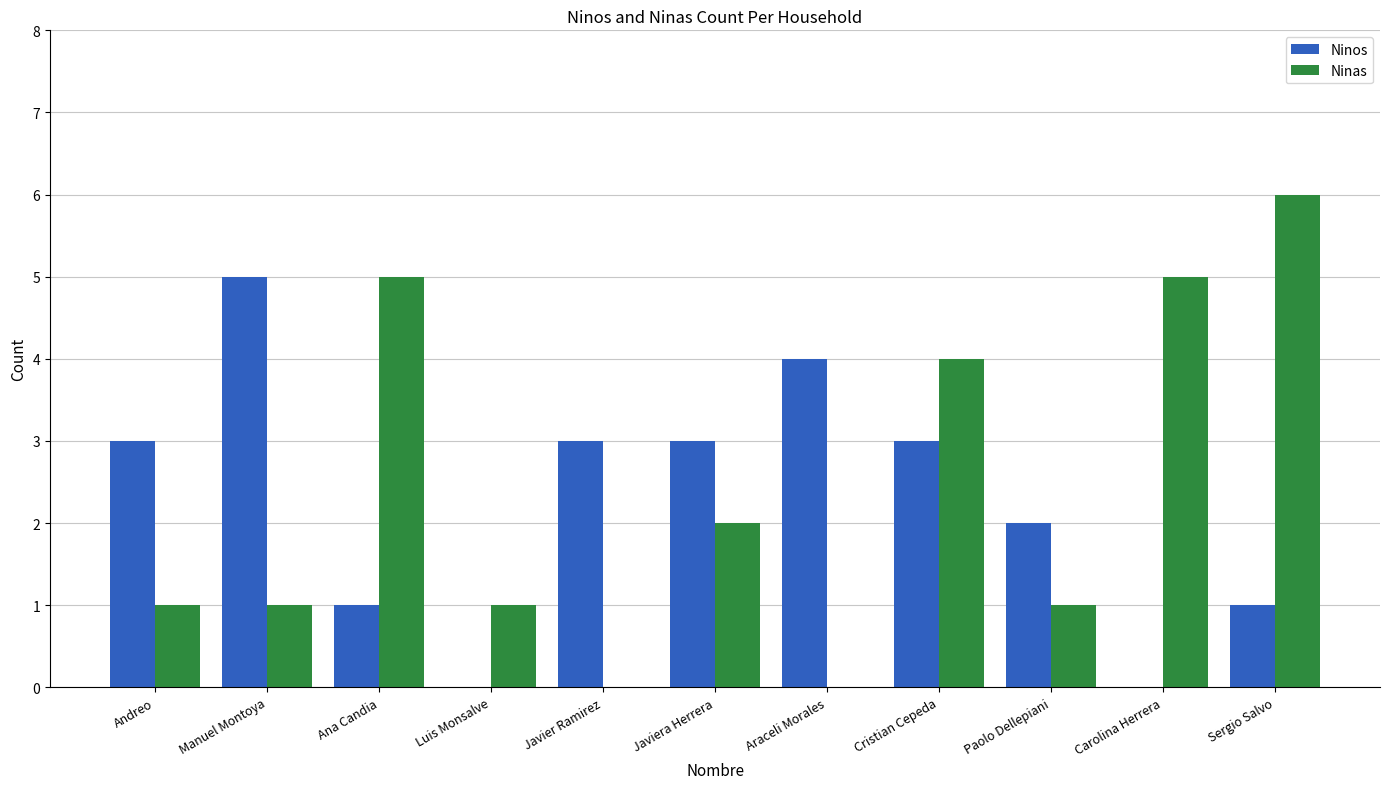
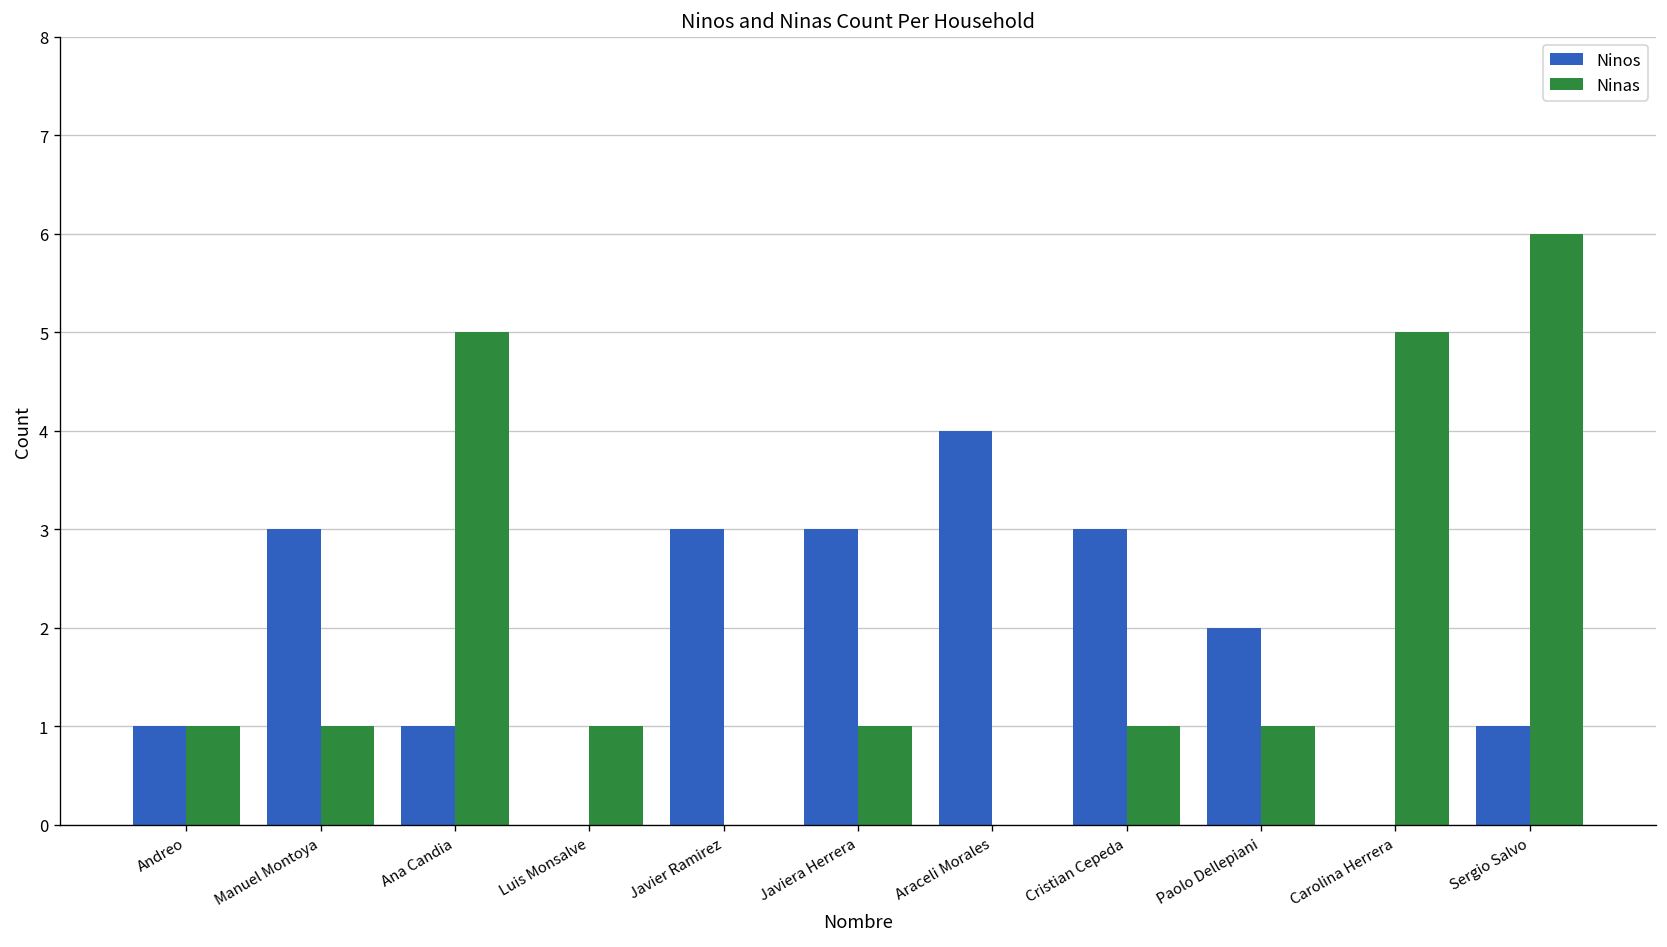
Ninos, Andreo: 3 -> 1
Ninos, Manuel Montoya: 5 -> 3
Ninas, Javiera Herrera: 2 -> 1
Ninas, Cristian Cepeda: 4 -> 1
